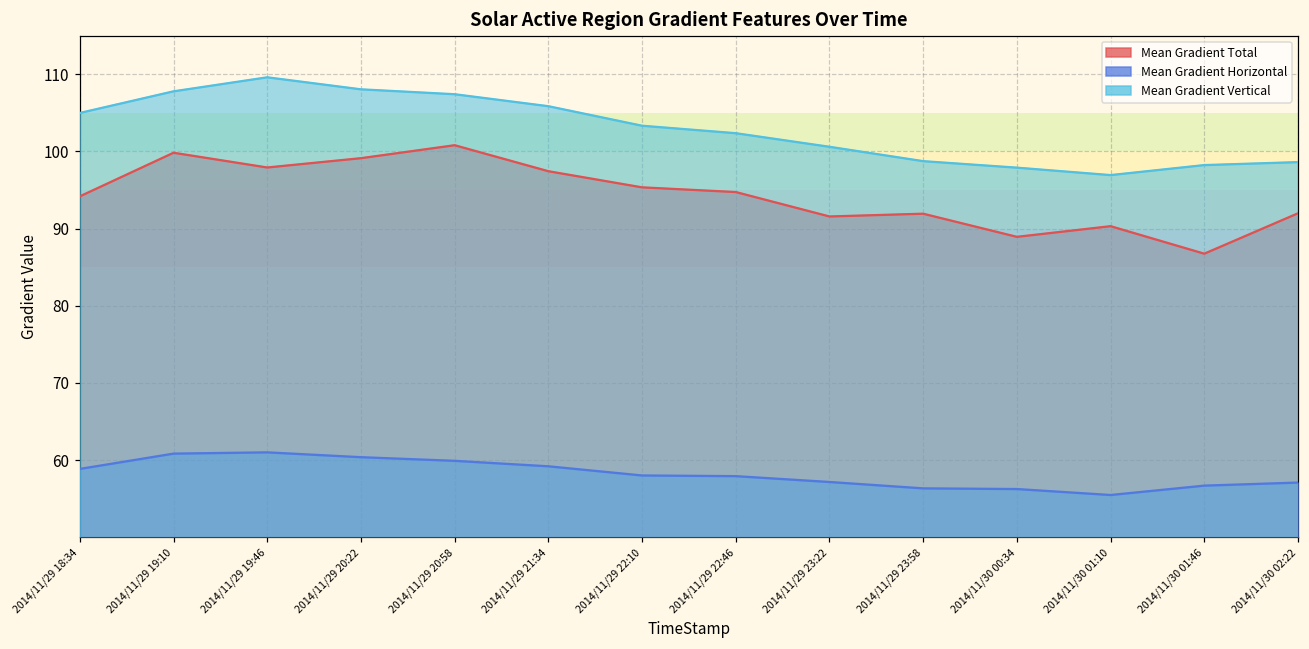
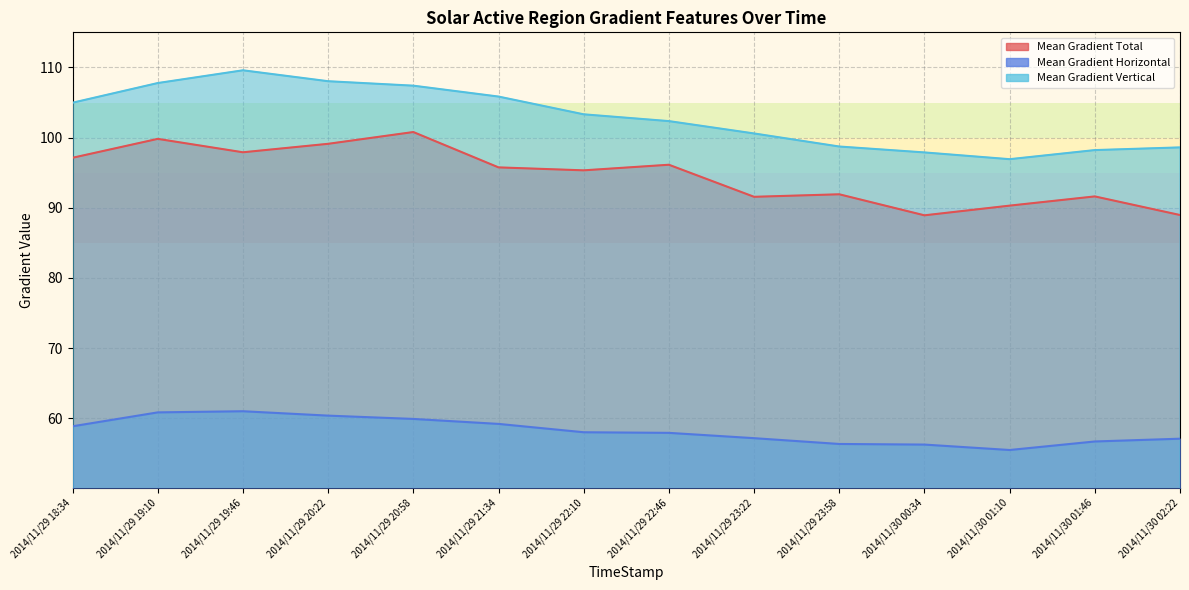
Mean Gradient Total, 2014/11/29 18:34: 94 -> 97
Mean Gradient Total, 2014/11/29 21:34: 97 -> 96
Mean Gradient Total, 2014/11/29 22:46: 95 -> 96
Mean Gradient Total, 2014/11/30 01:46: 87 -> 92
Mean Gradient Total, 2014/11/30 02:22: 92 -> 89
